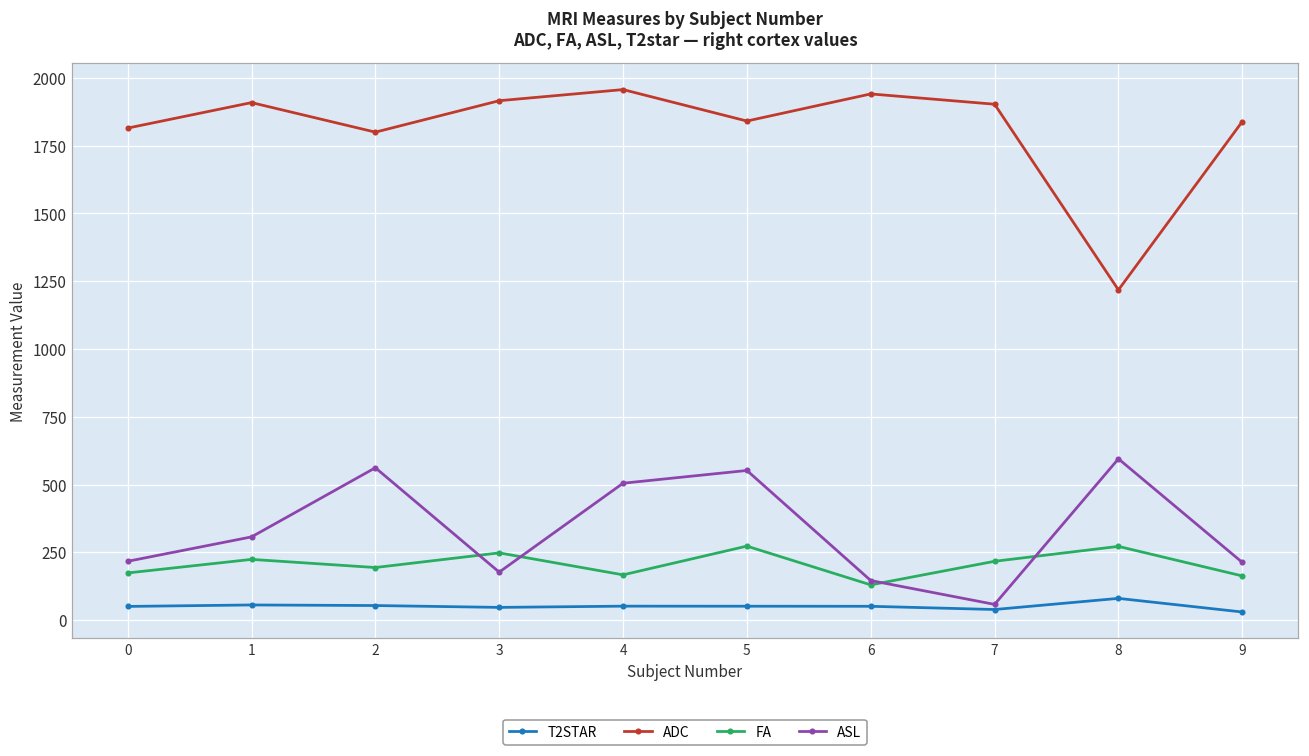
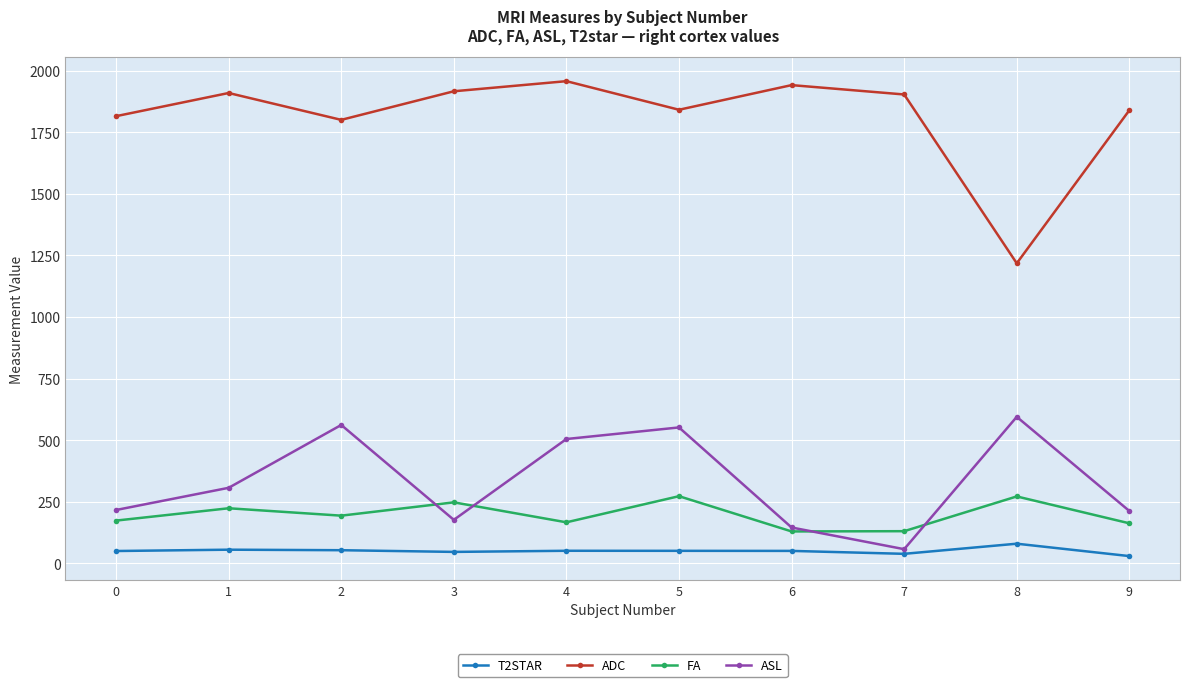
FA, 7: 220 -> 130
